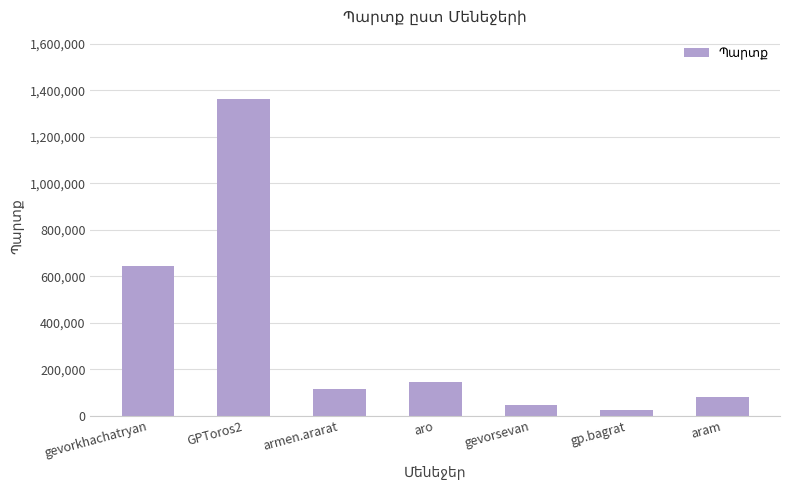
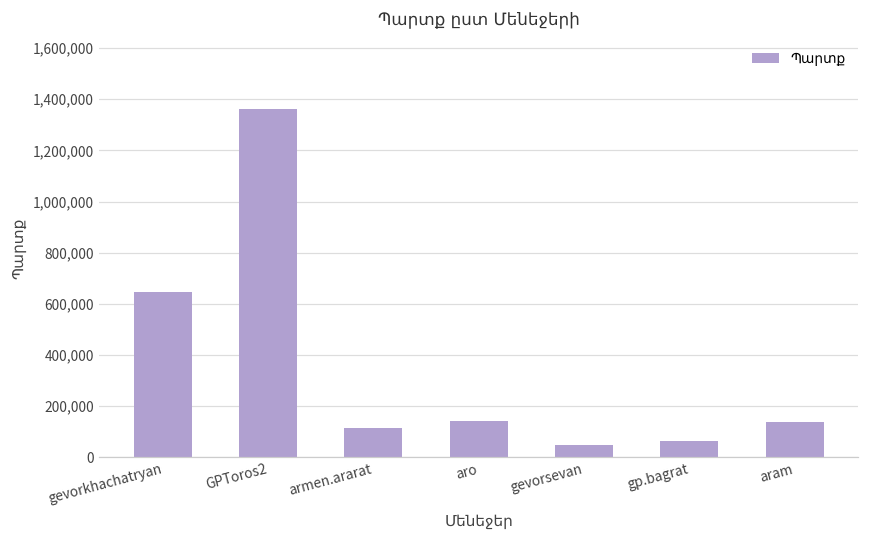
gp.bagrat: 20,000 -> 60,000
aram: 80,000 -> 140,000
